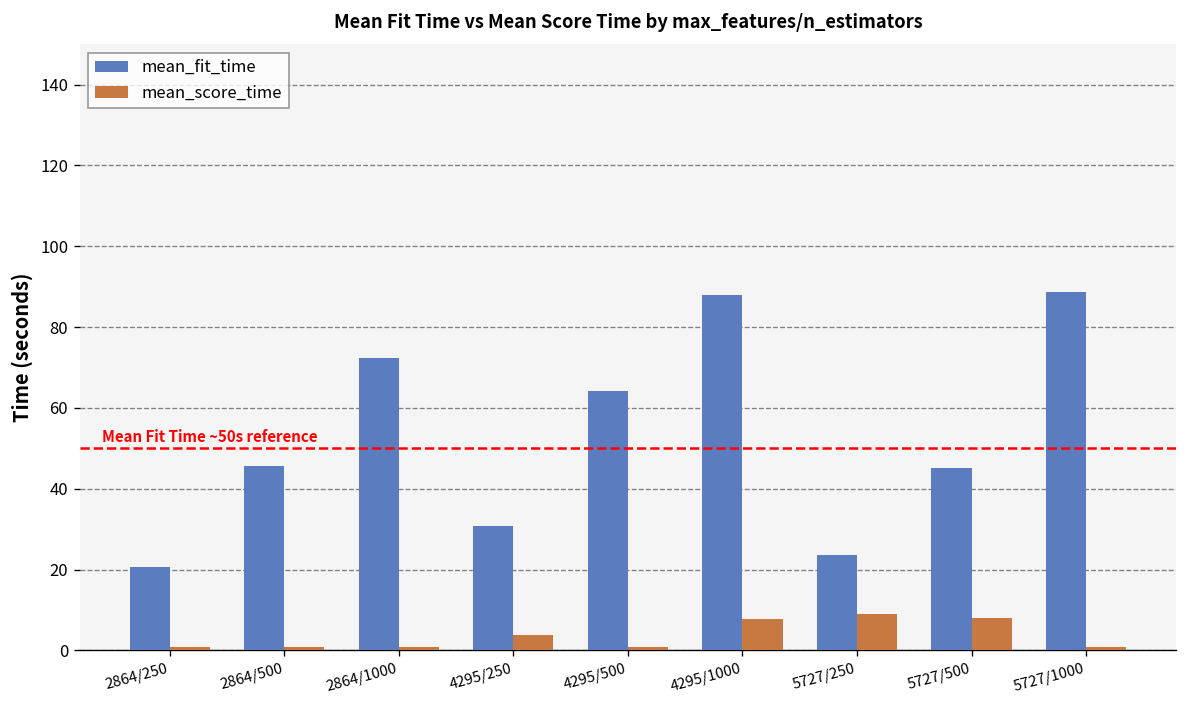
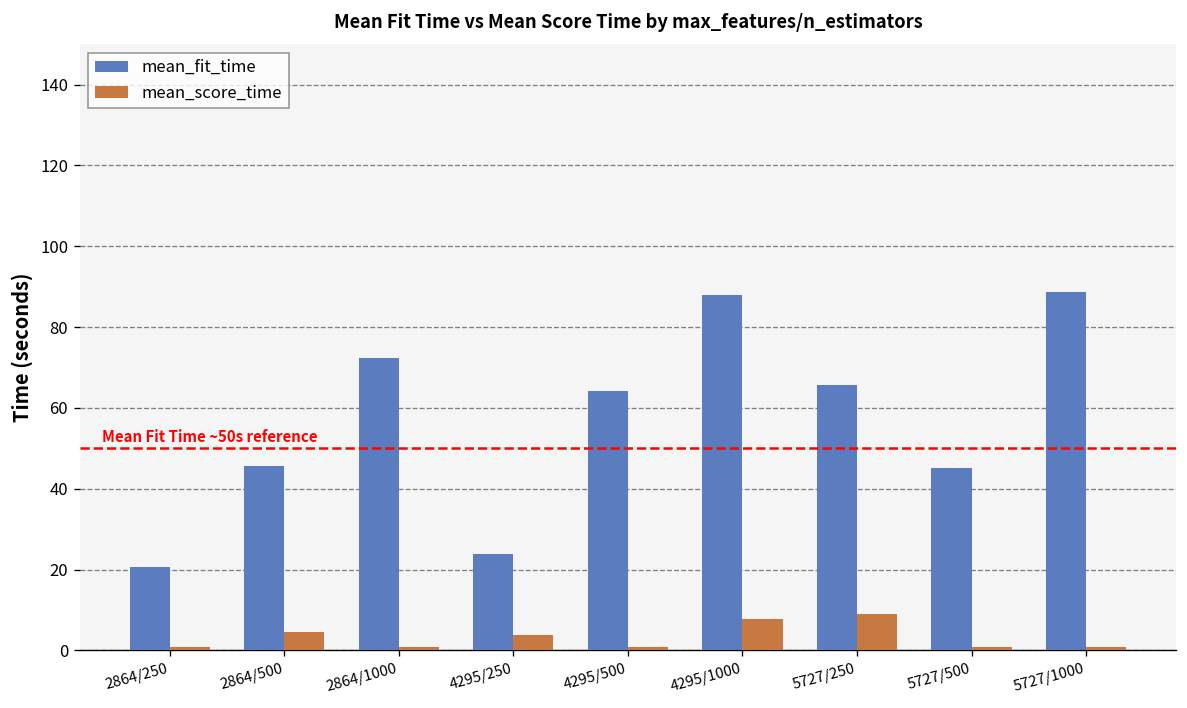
mean_score_time, 2864/500: 1 -> 4
mean_fit_time, 4295/250: 31 -> 24
mean_fit_time, 5727/250: 24 -> 66
mean_score_time, 5727/500: 8 -> 1
